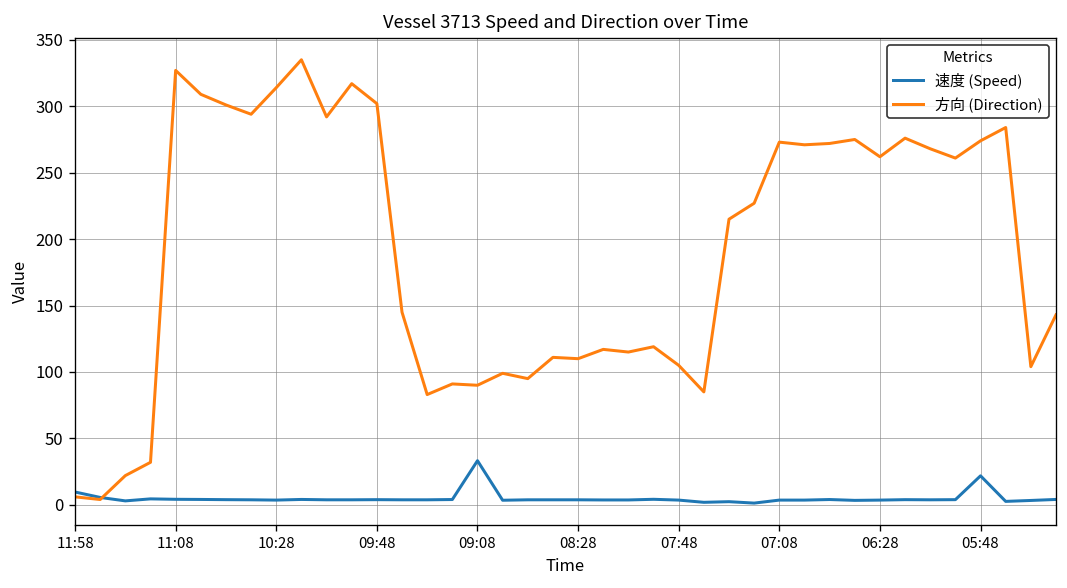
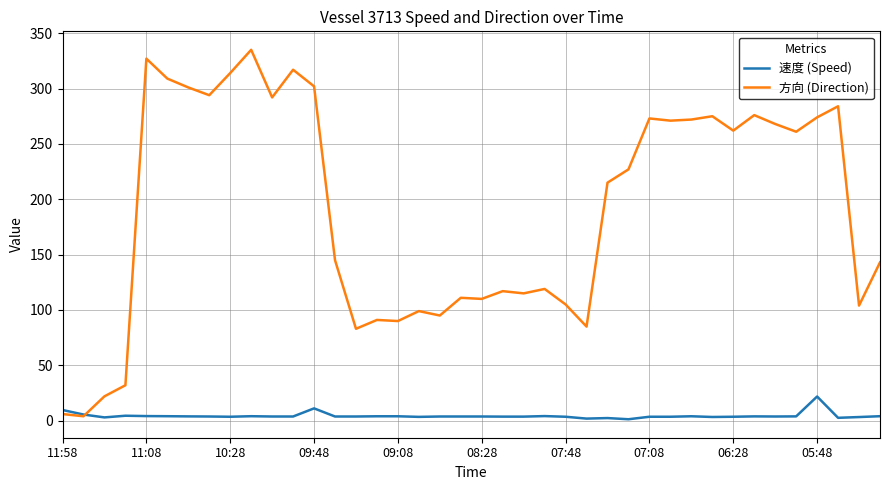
速度 (Speed), 09:48: 4 -> 11
速度 (Speed), 09:08: 33 -> 4
